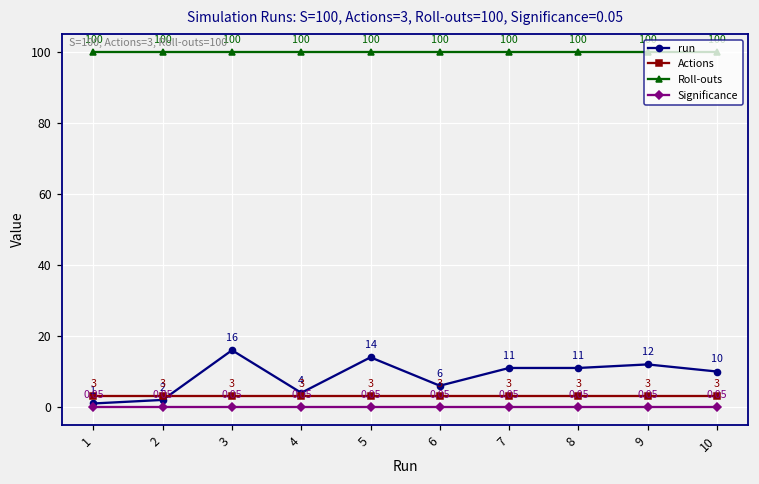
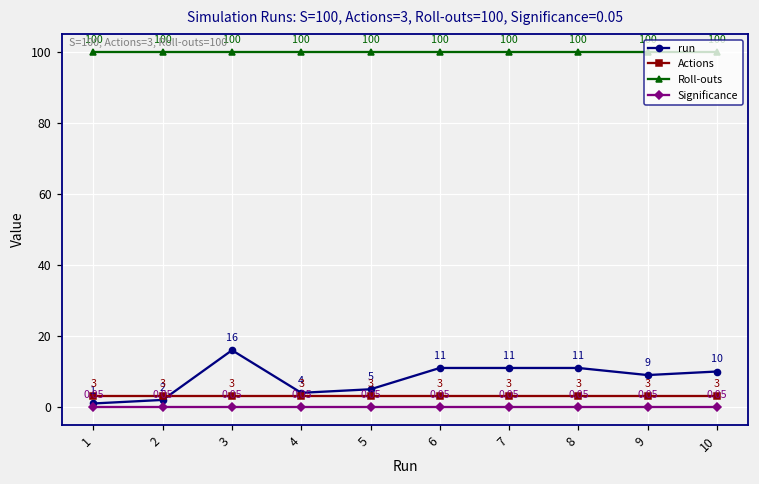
run, 5: 14 -> 5
run, 6: 6 -> 11
run, 9: 12 -> 9
